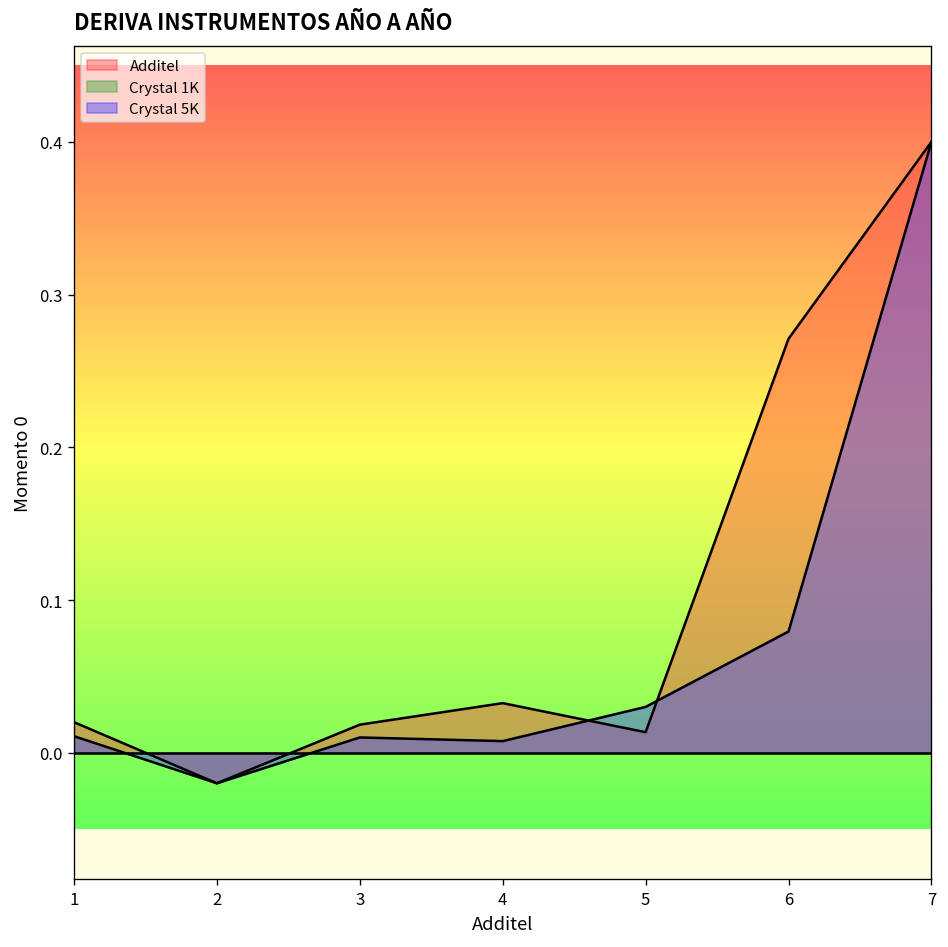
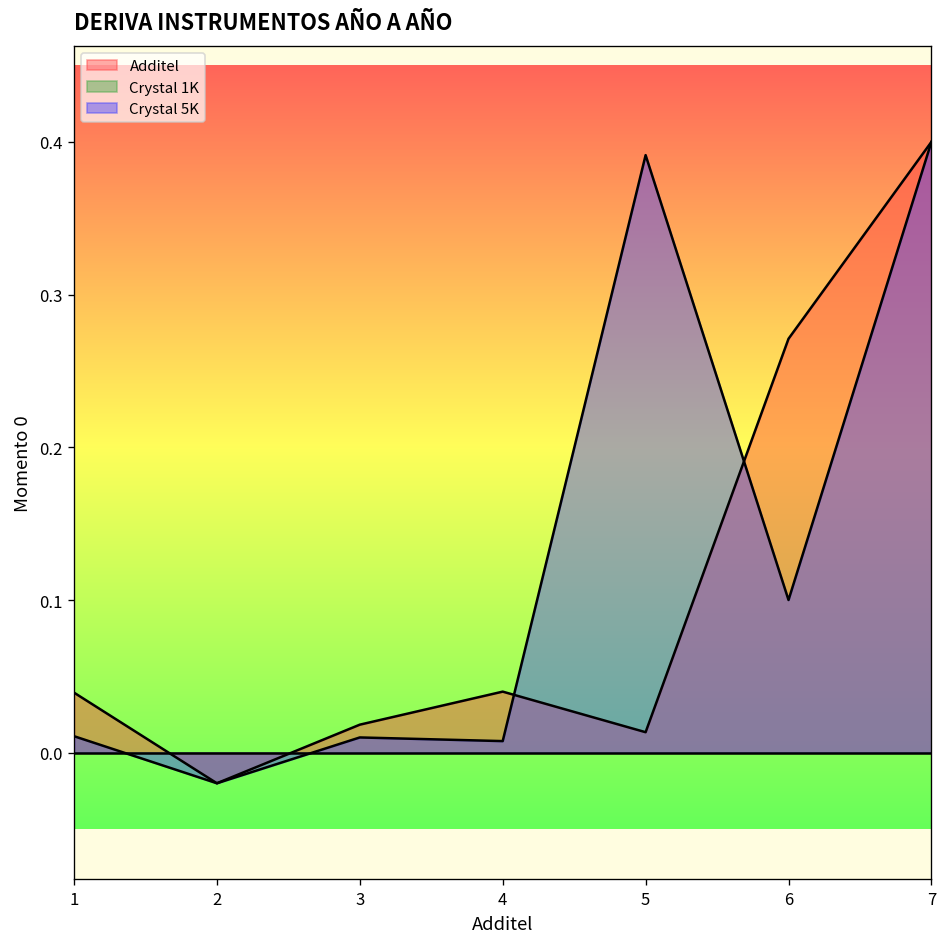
Additel, 1: 0.020 -> 0.039
Additel, 4: 0.032 -> 0.040
Crystal 5K, 5: 0.030 -> 0.391
Crystal 5K, 6: 0.079 -> 0.100
